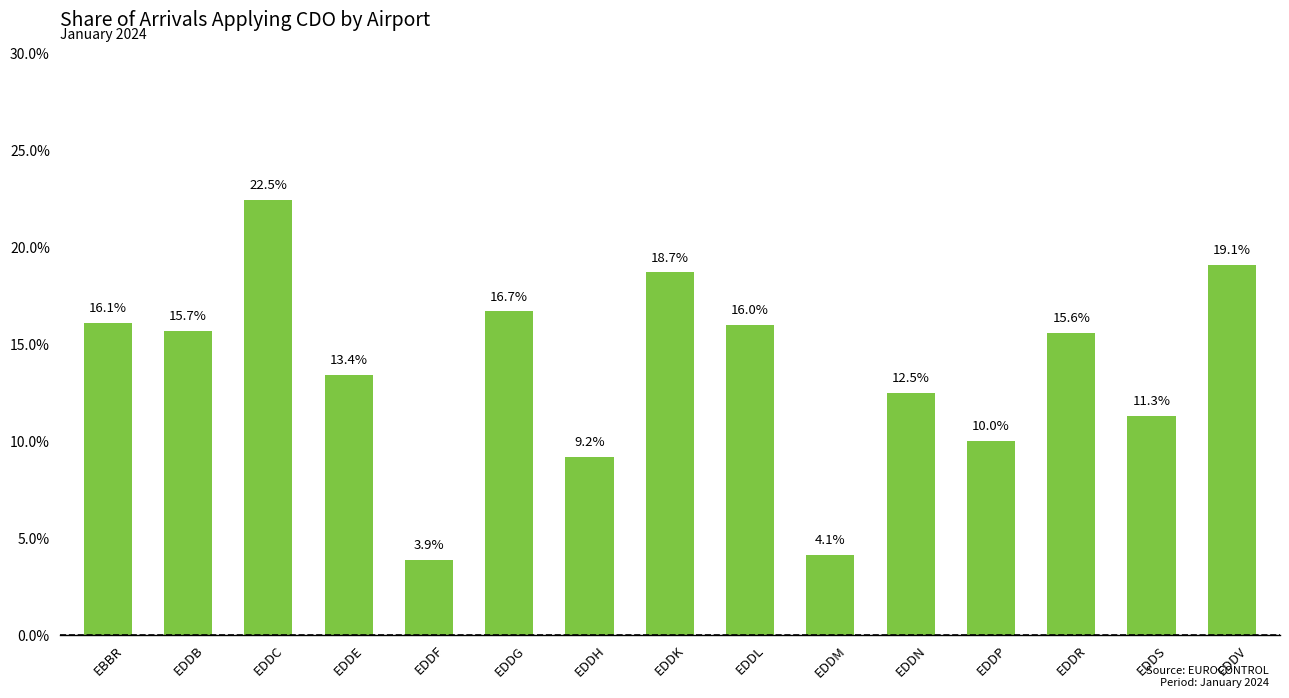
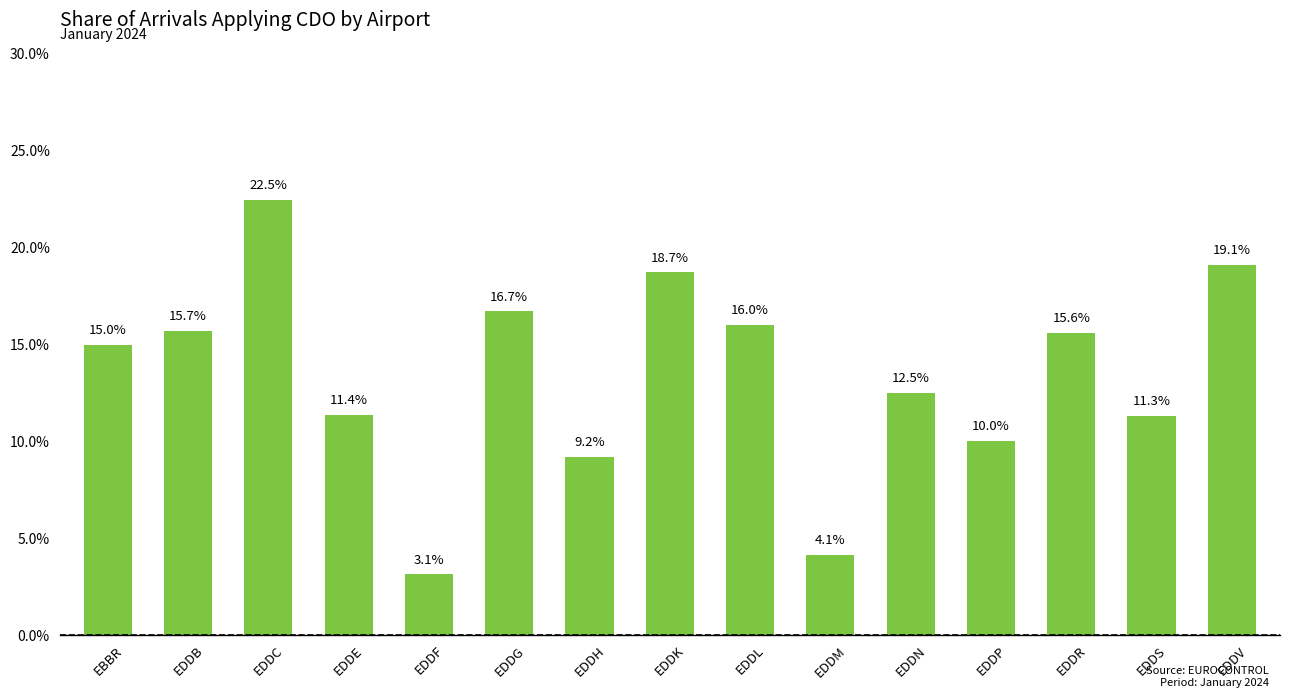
EBBR: 16.1% -> 15.0%
EDDE: 13.4% -> 11.4%
EDDF: 3.9% -> 3.1%
